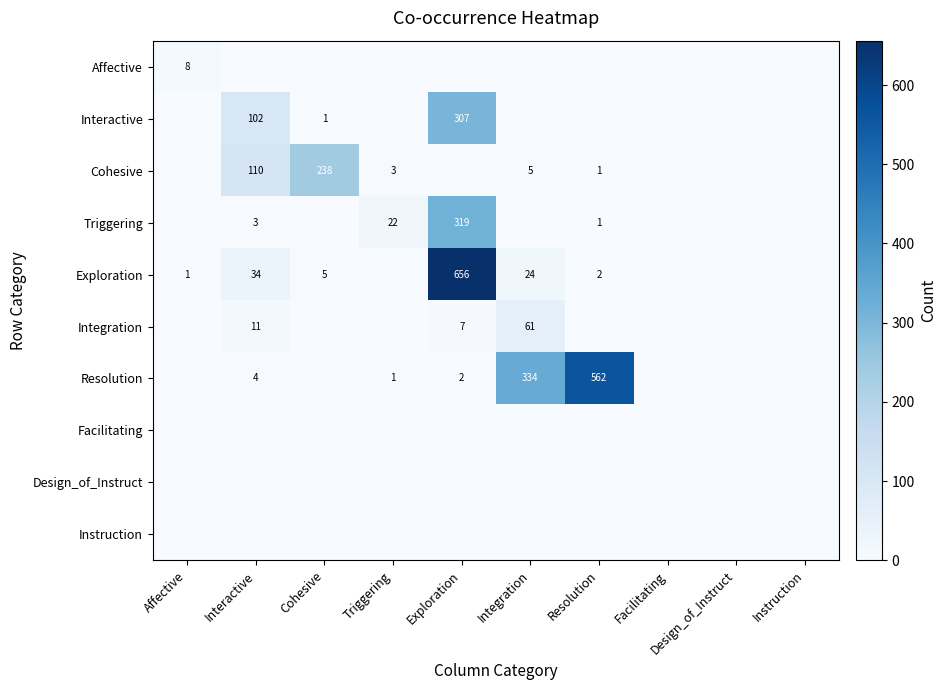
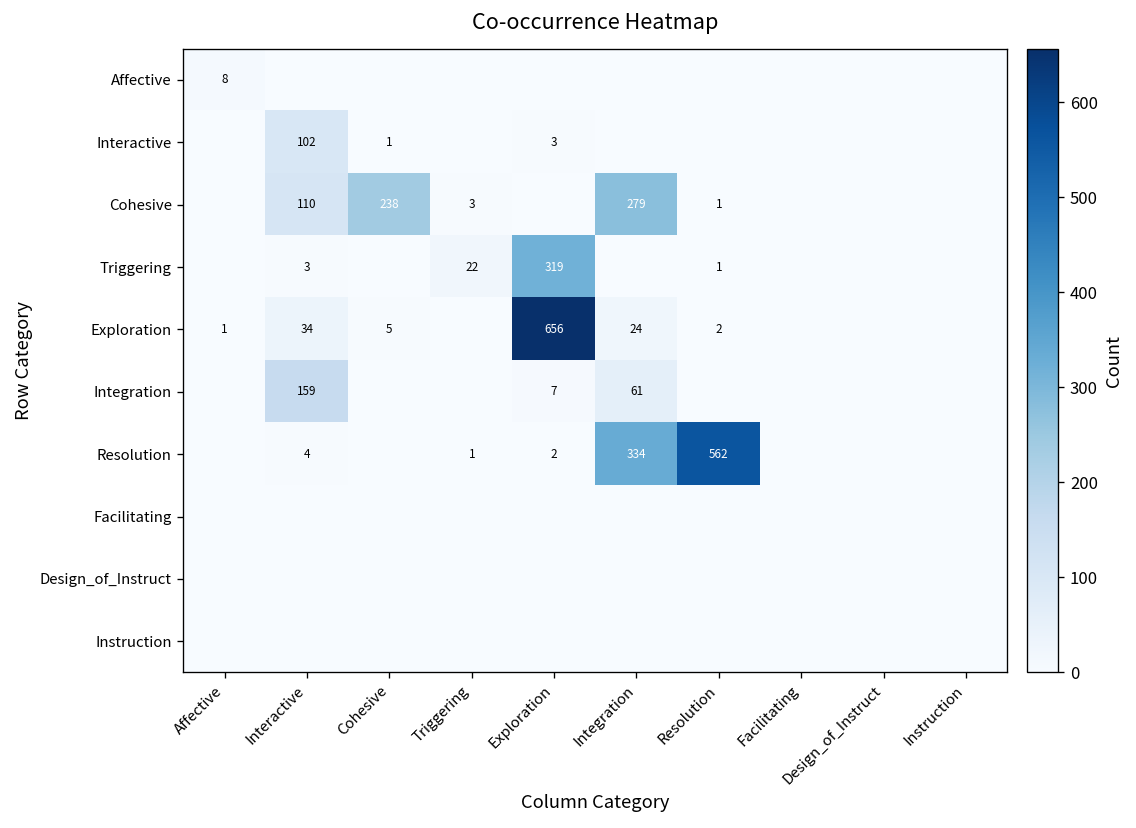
Interactive, Exploration: 307 -> 3
Cohesive, Integration: 5 -> 279
Integration, Interactive: 11 -> 159
